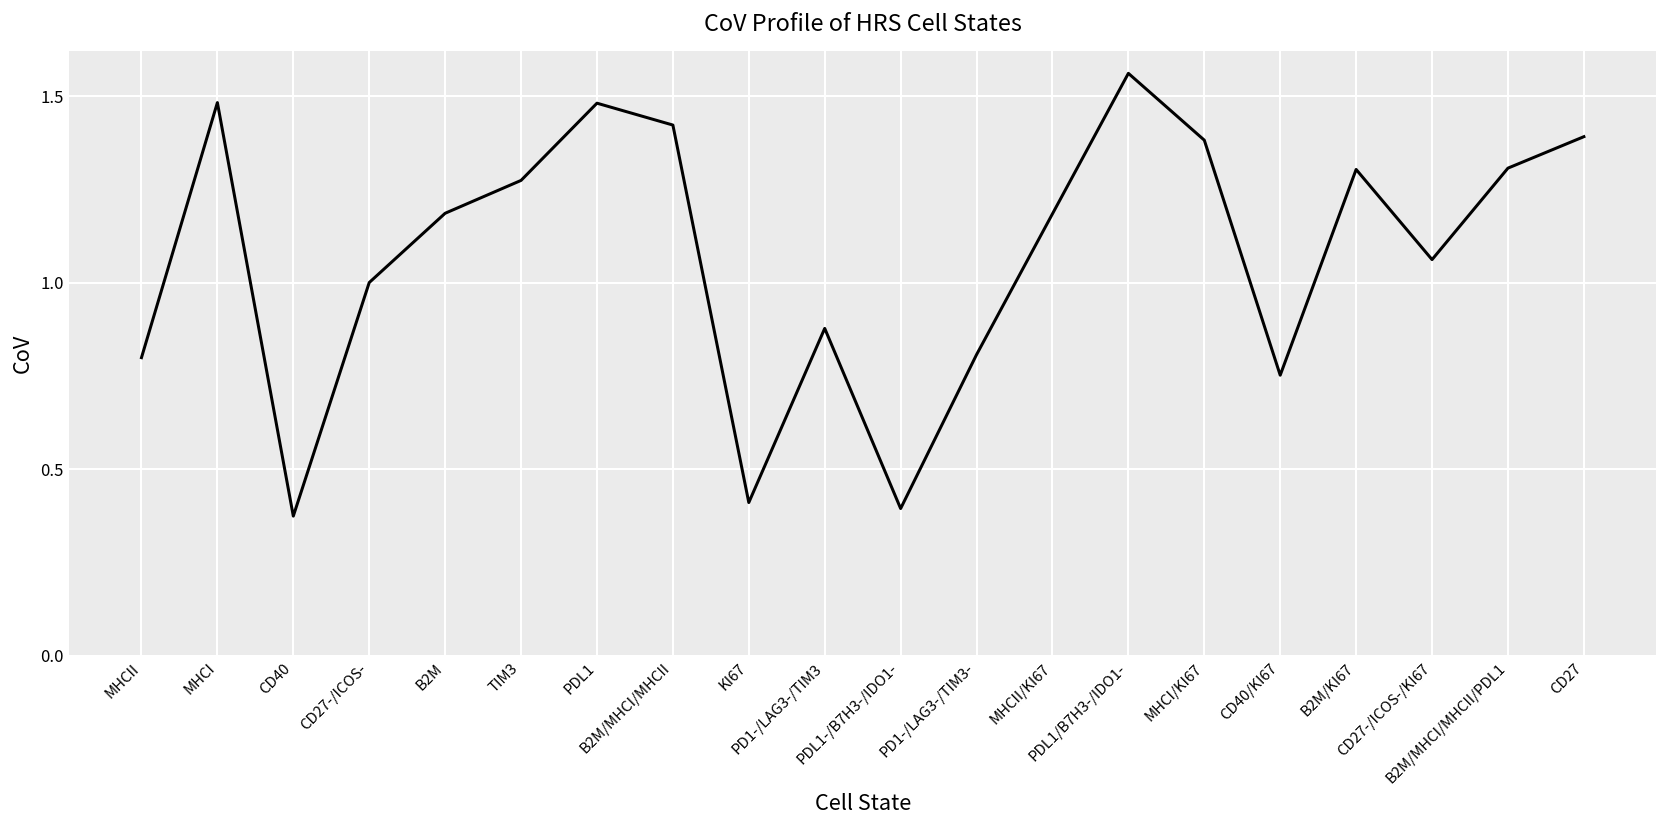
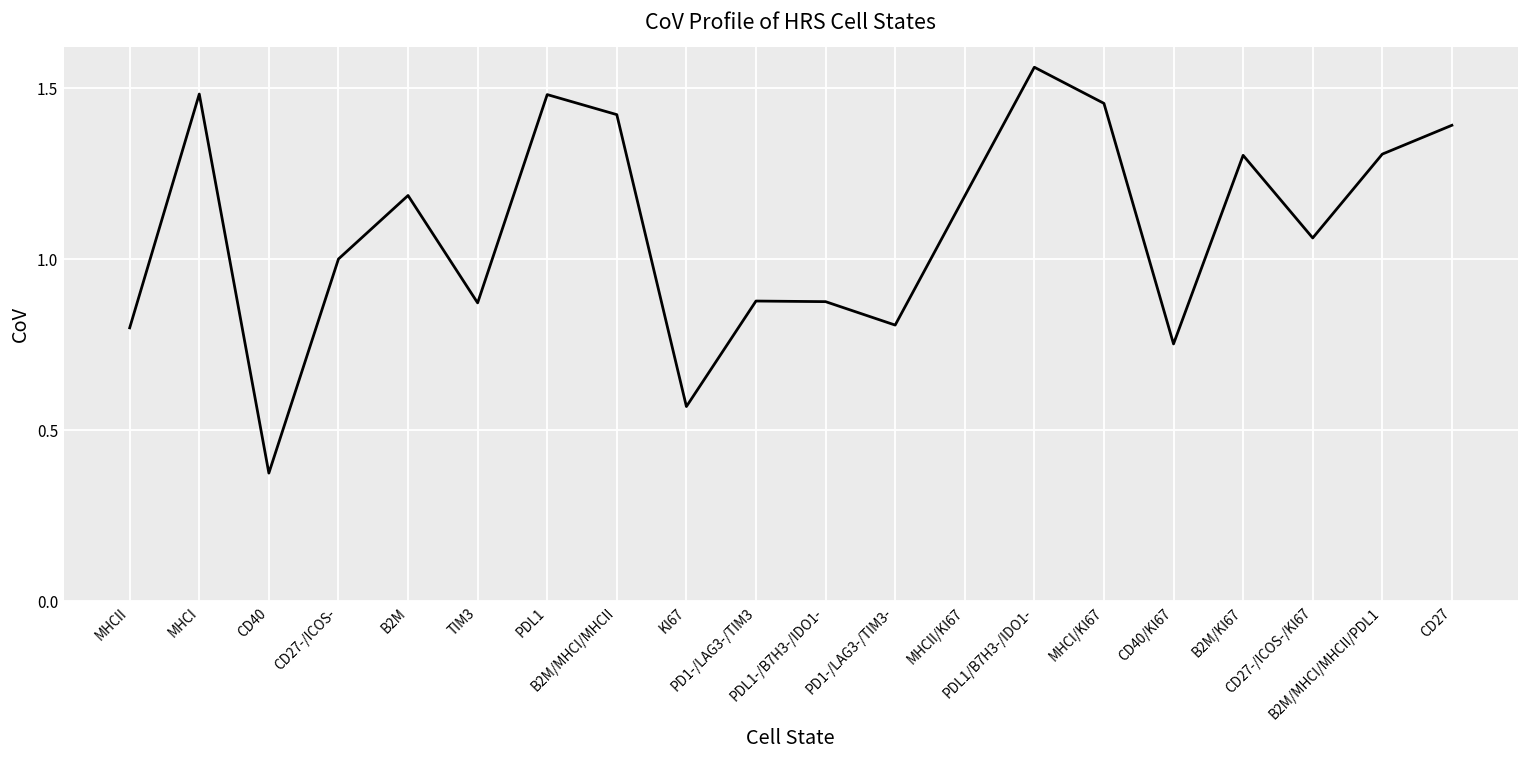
TIM3: 1.27 -> 0.87
KI67: 0.41 -> 0.57
PDL1-/B7H3-/IDO1-: 0.39 -> 0.88
MHCI/KI67: 1.38 -> 1.46
